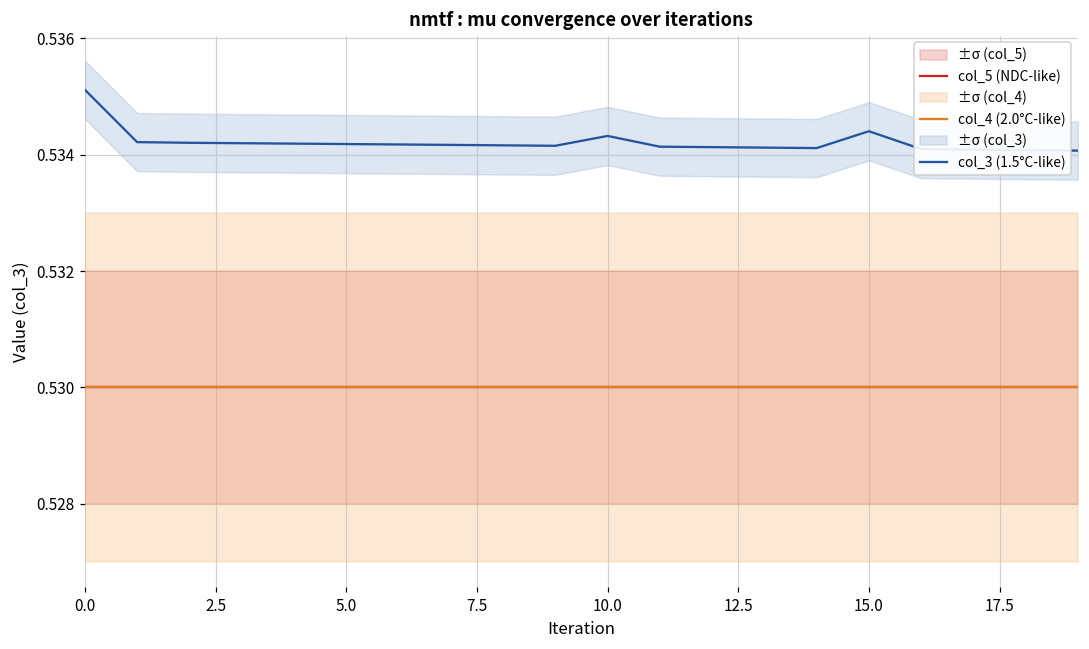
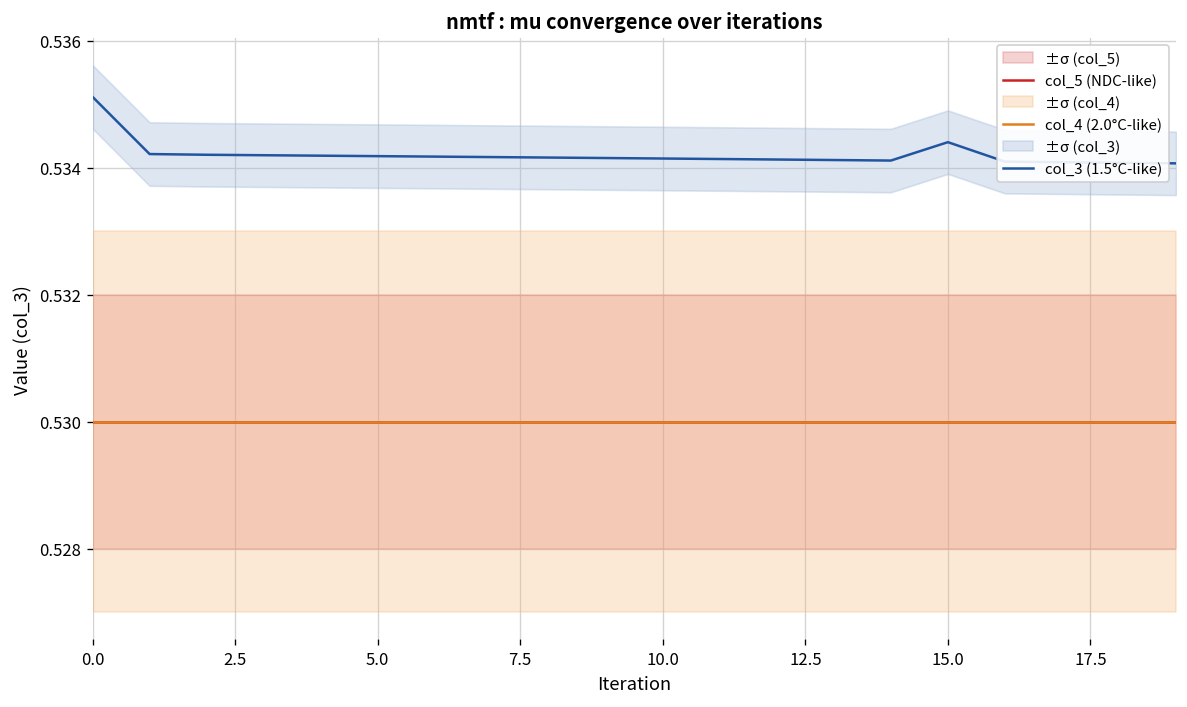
col_3 (1.5°C-like), 10.0: 0.5343 -> 0.5341
